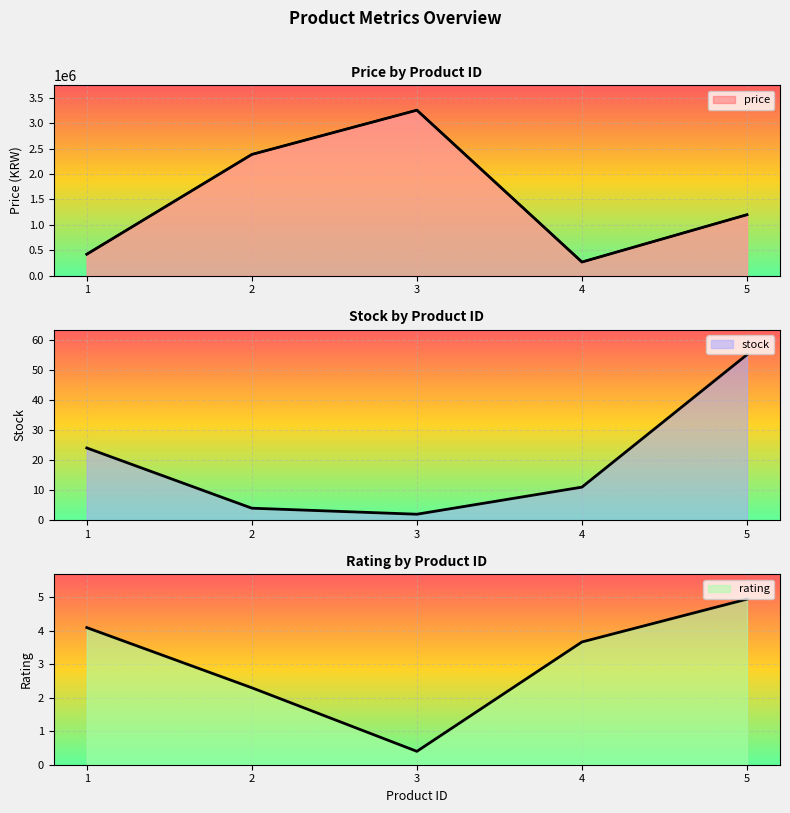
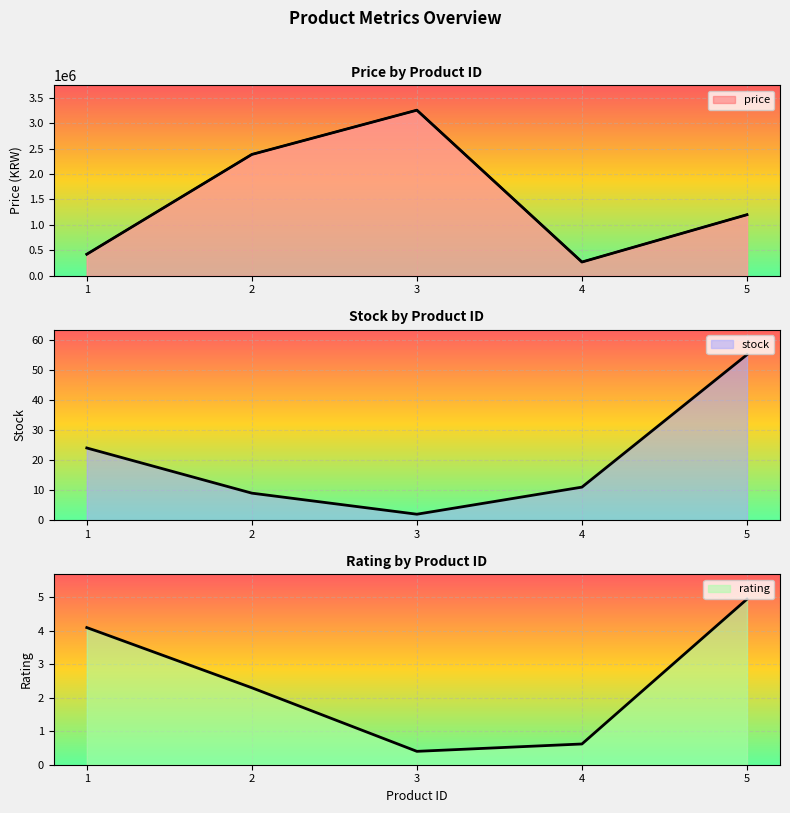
Stock by Product ID, 2: 4 -> 9
Rating by Product ID, 4: 3.7 -> 0.6
